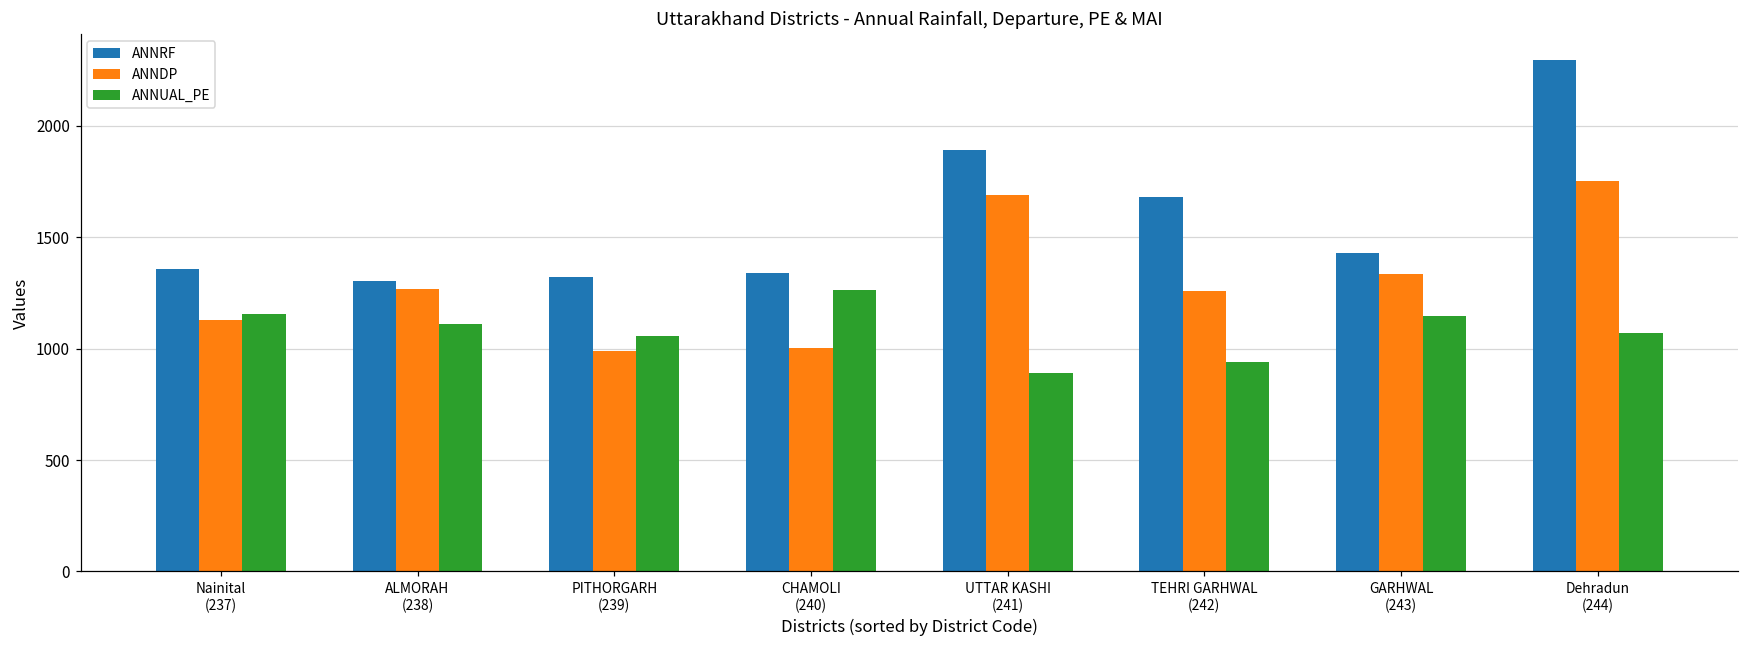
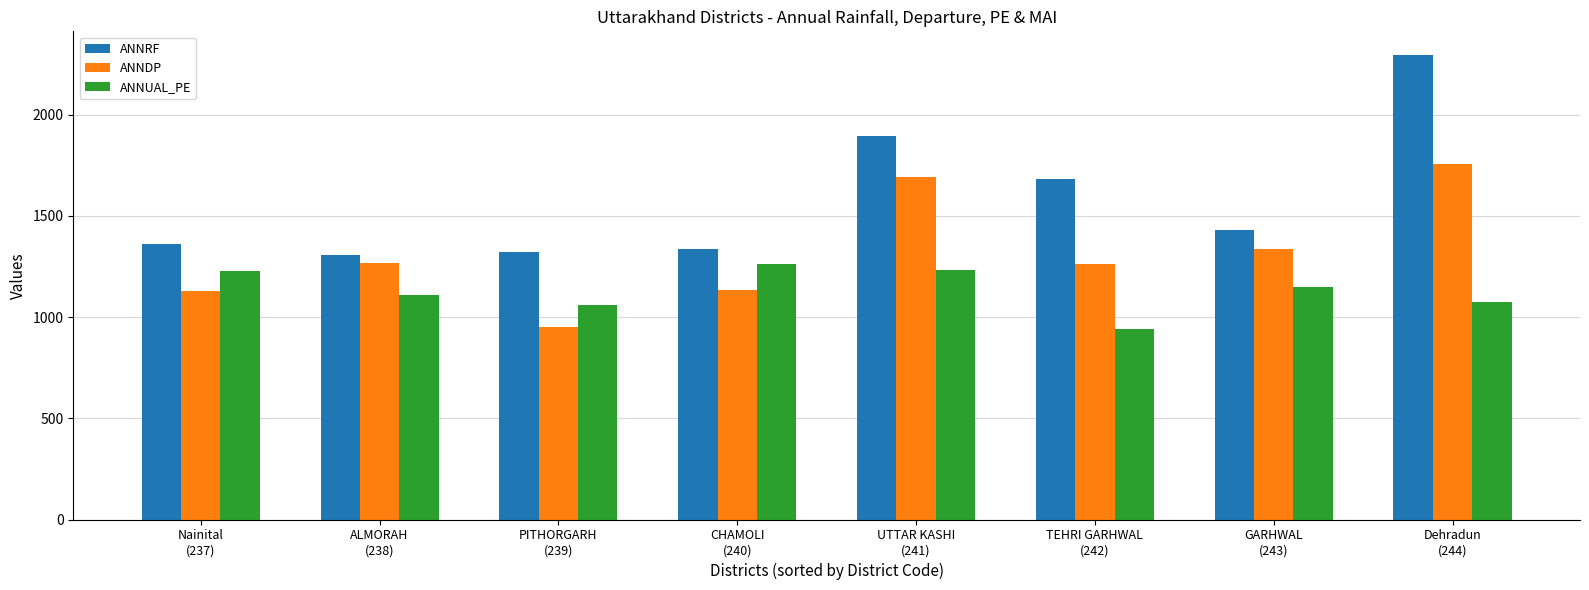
ANNUAL_PE, Nainital (237): 1160 -> 1230
ANNDP, PITHORGARH (239): 990 -> 950
ANNDP, CHAMOLI (240): 1000 -> 1130
ANNUAL_PE, UTTAR KASHI (241): 890 -> 1230
